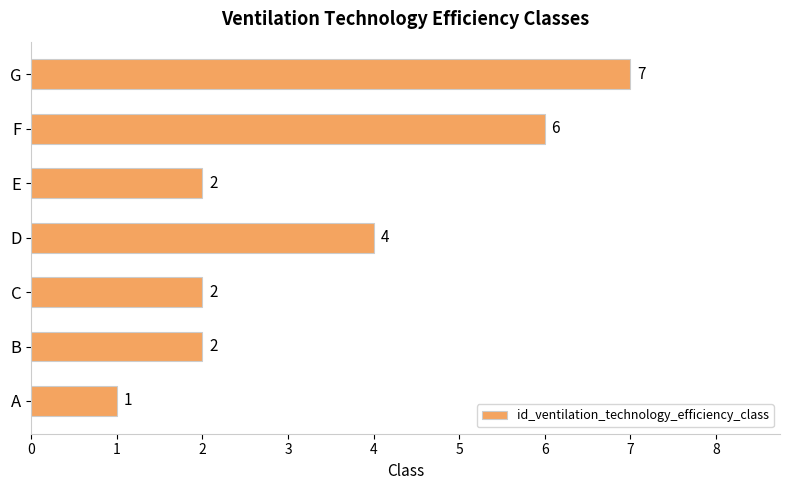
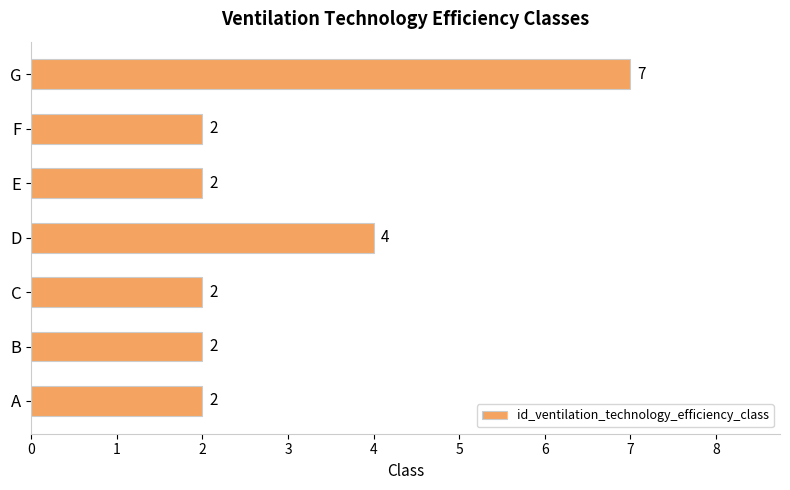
F: 6 -> 2
A: 1 -> 2
